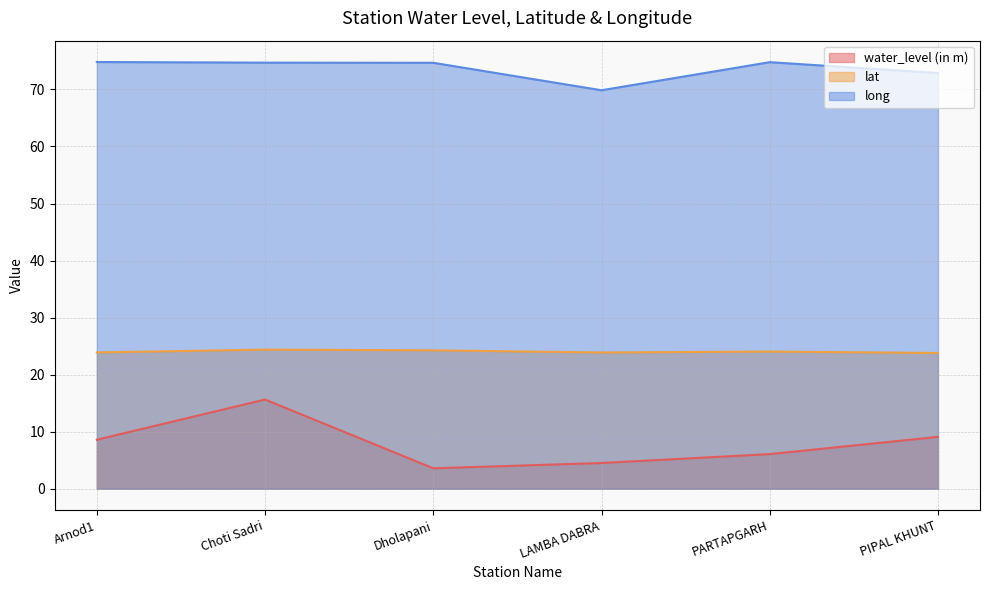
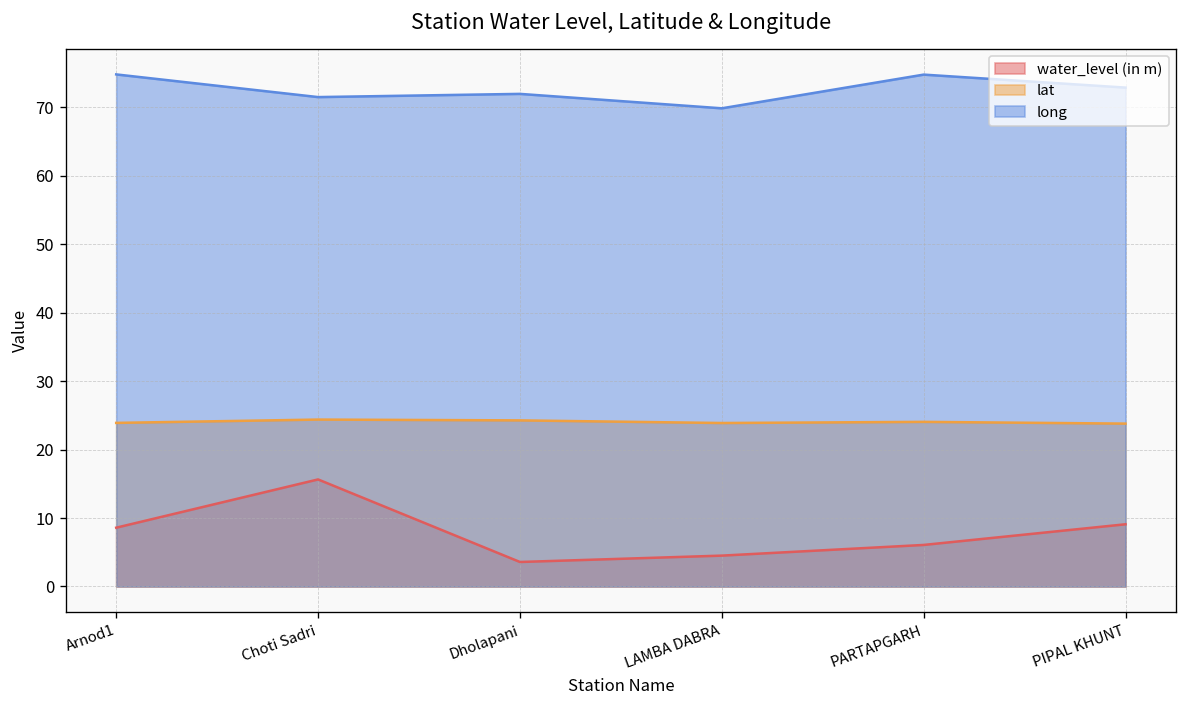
long, Choti Sadri: 75 -> 72
long, Dholapani: 75 -> 72
